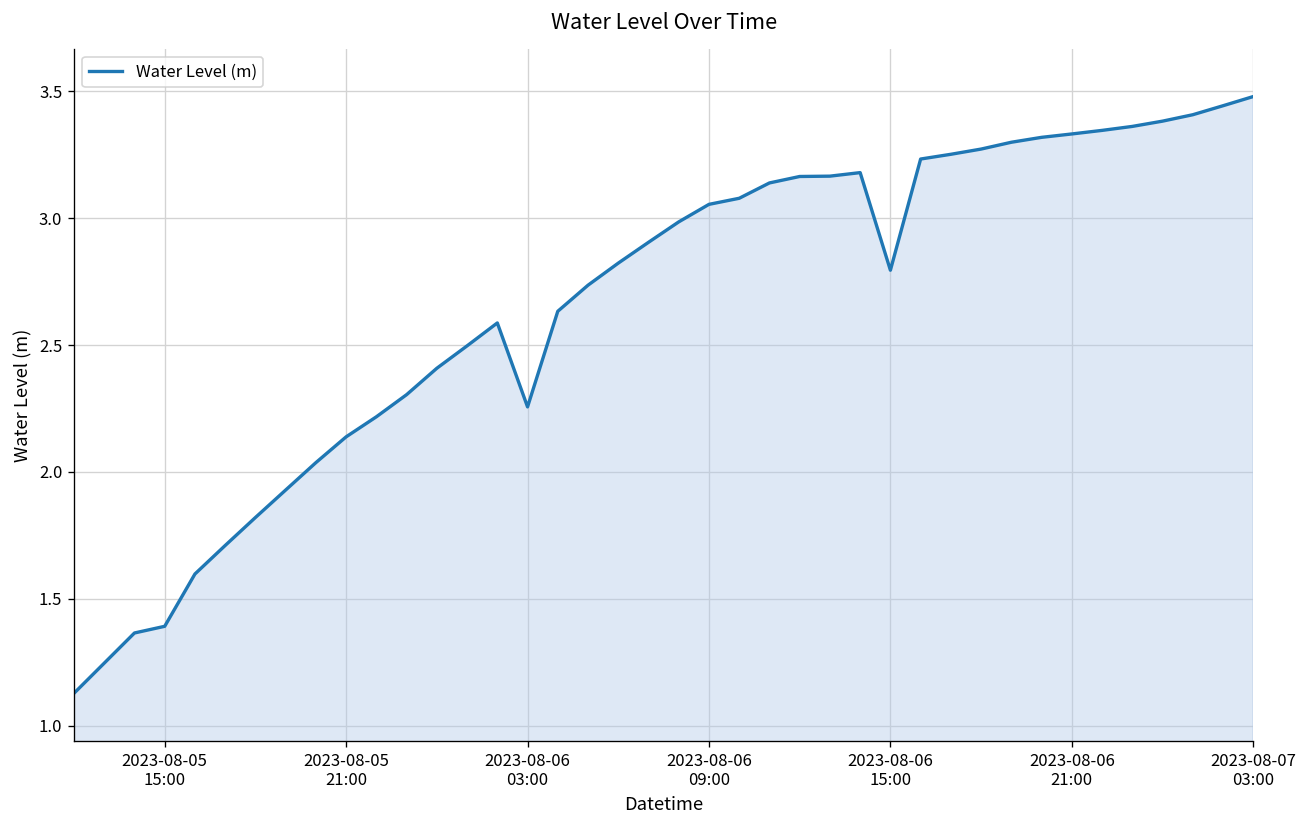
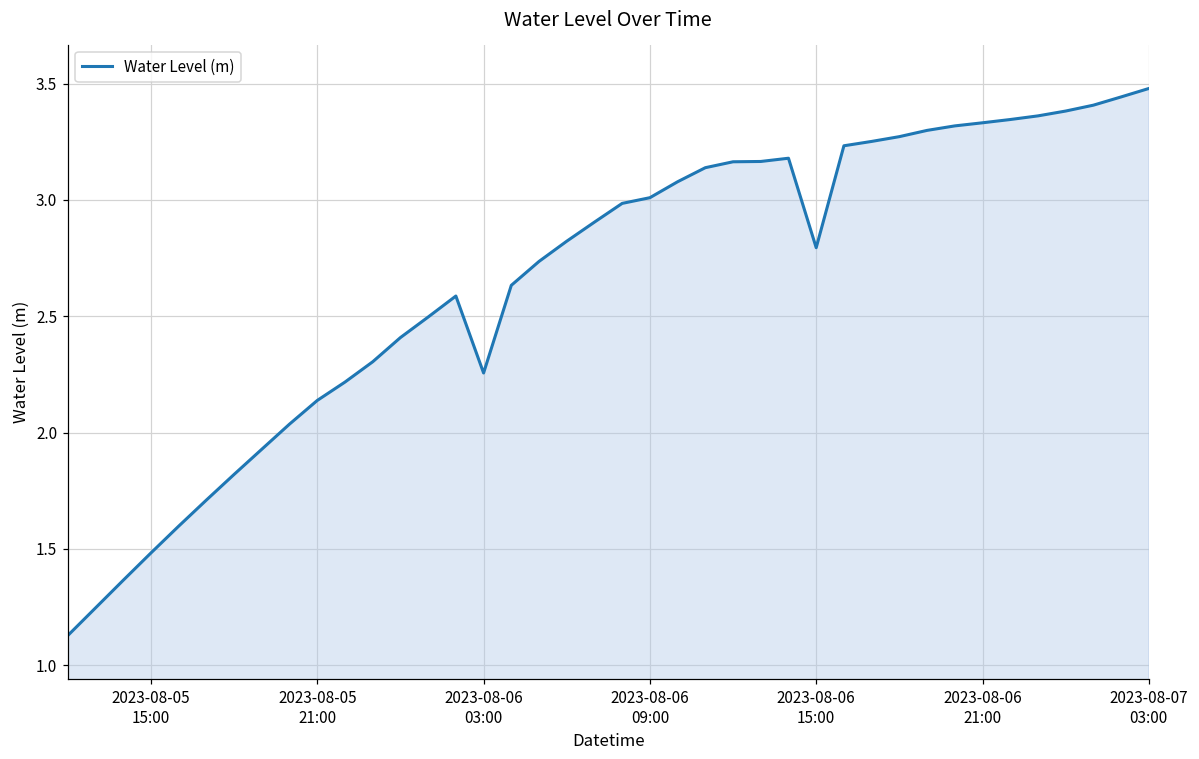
2023-08-05 15:00: 1.39 -> 1.48
2023-08-06 09:00: 3.05 -> 3.01
